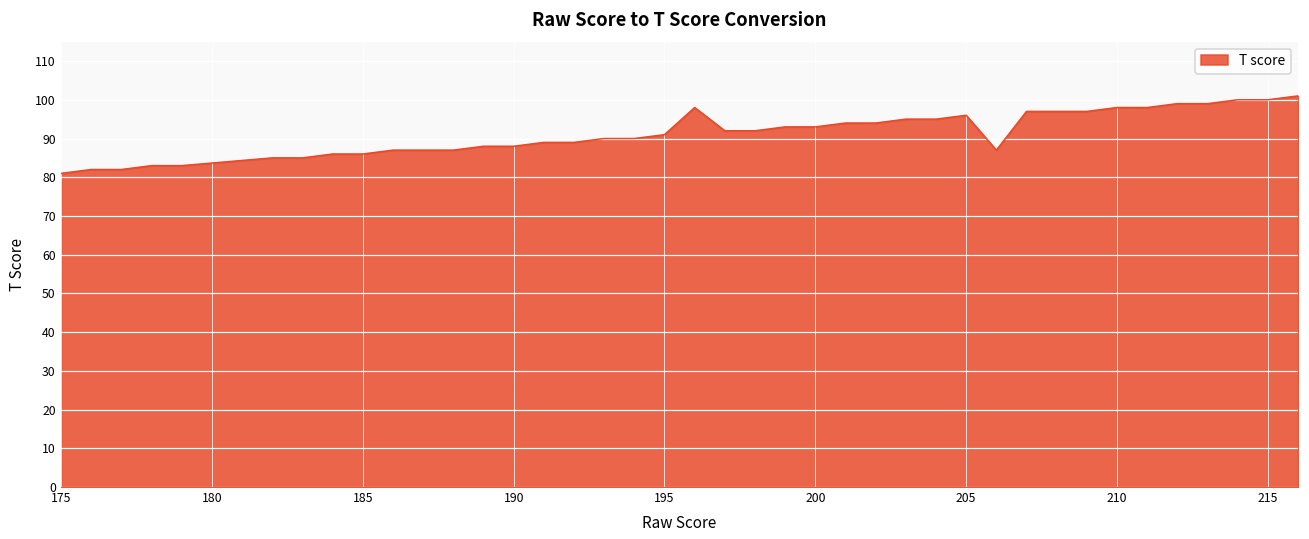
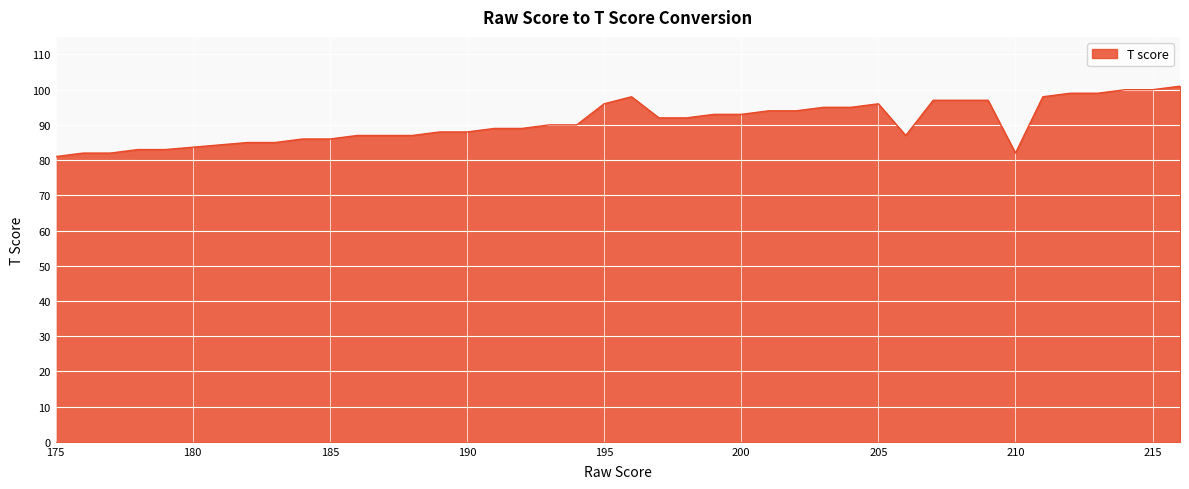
195: 91 -> 96
210: 98 -> 82
